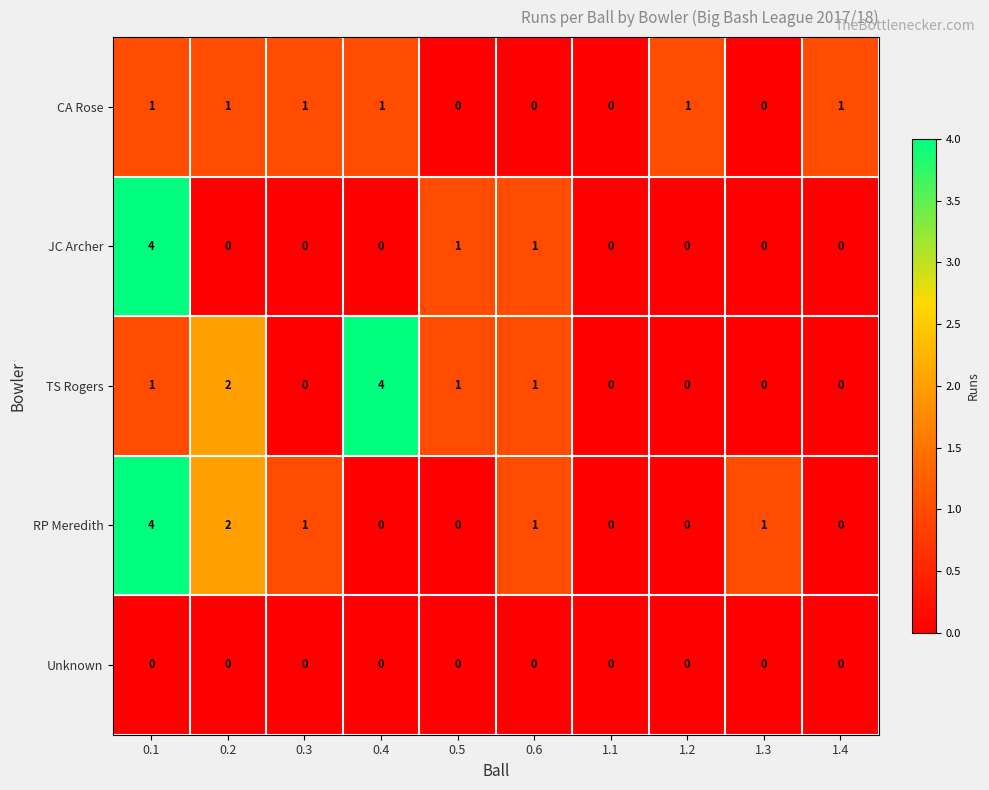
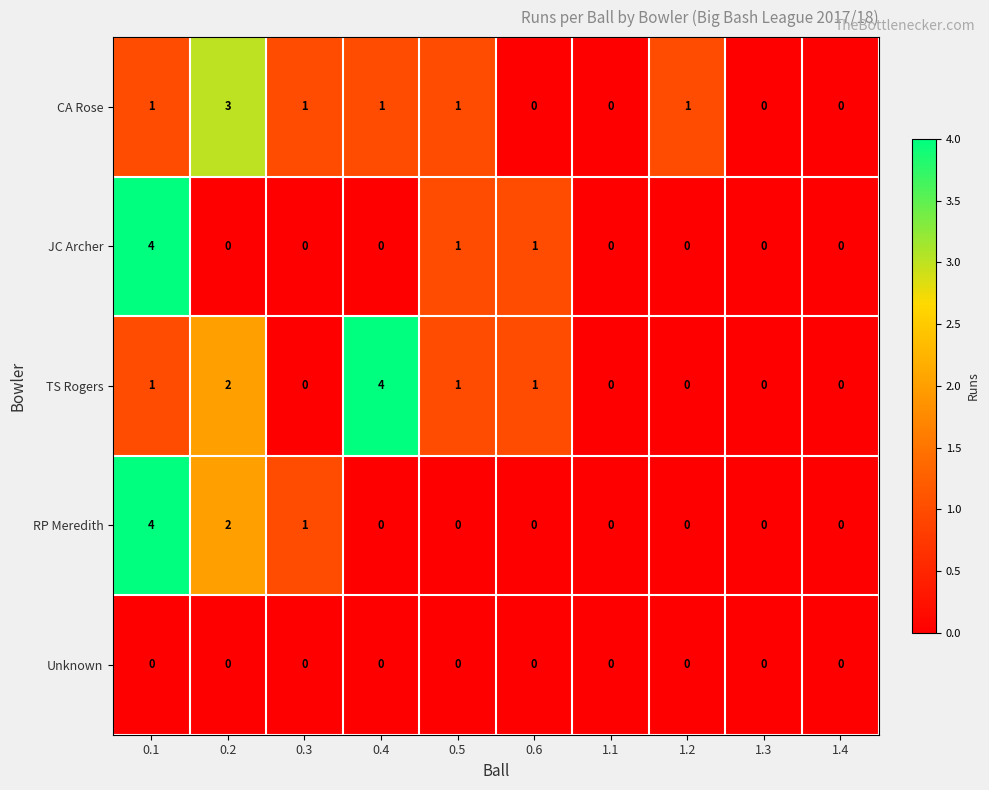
CA Rose, 0.2: 1 -> 3
CA Rose, 0.5: 0 -> 1
CA Rose, 1.4: 1 -> 0
RP Meredith, 0.6: 1 -> 0
RP Meredith, 1.3: 1 -> 0
